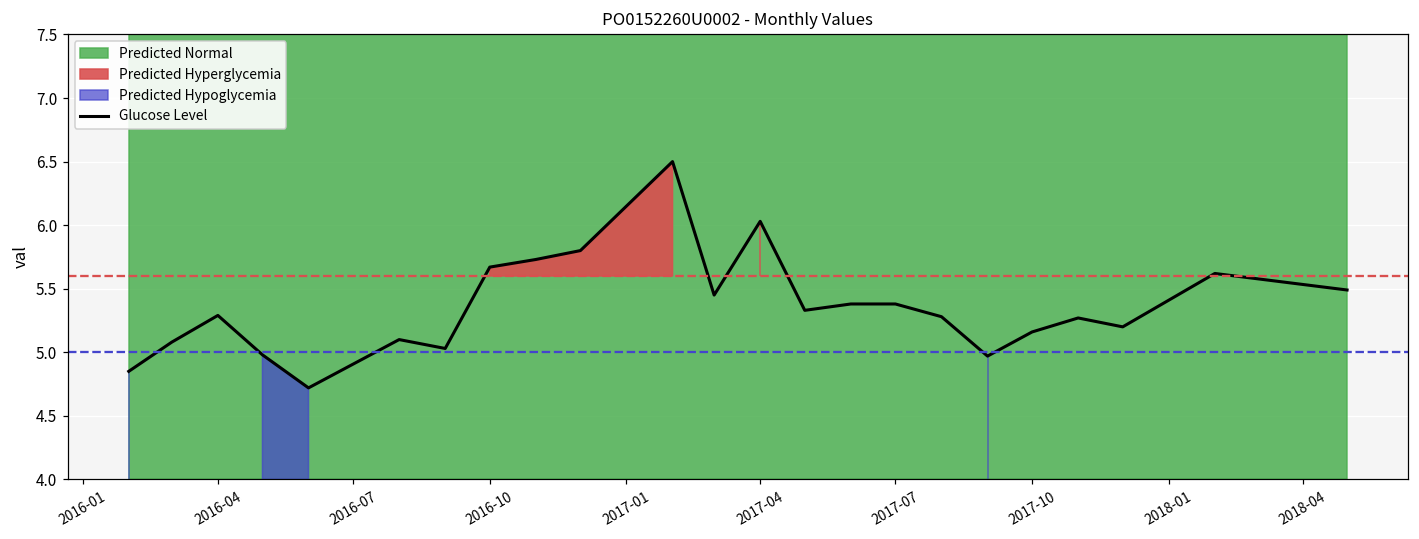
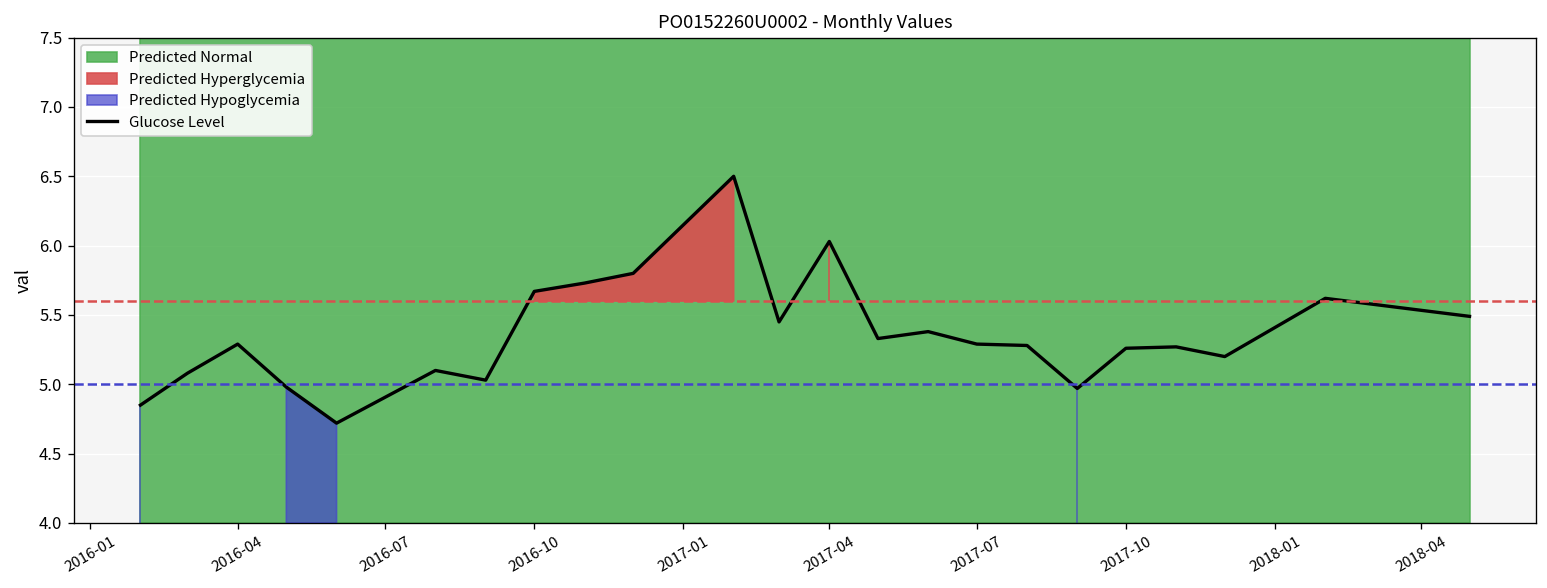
Glucose Level, 2017-07: 5.38 -> 5.29
Glucose Level, 2017-10: 5.16 -> 5.26
